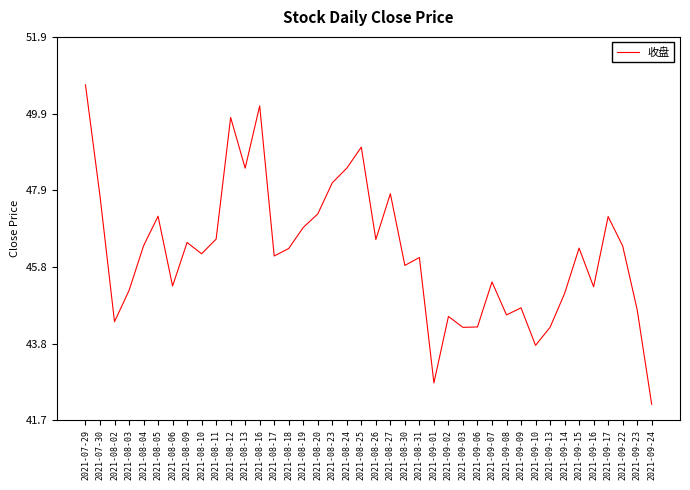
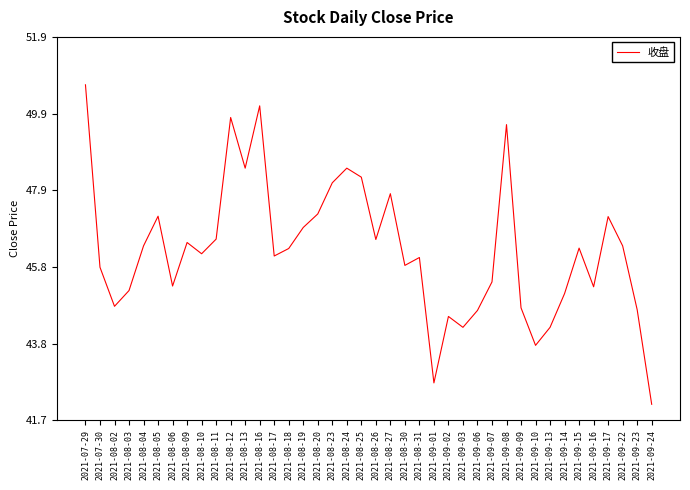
2021-07-30: 47.7 -> 45.8
2021-08-02: 44.4 -> 44.8
2021-08-25: 49.0 -> 48.2
2021-09-06: 44.2 -> 44.7
2021-09-08: 44.5 -> 49.6
